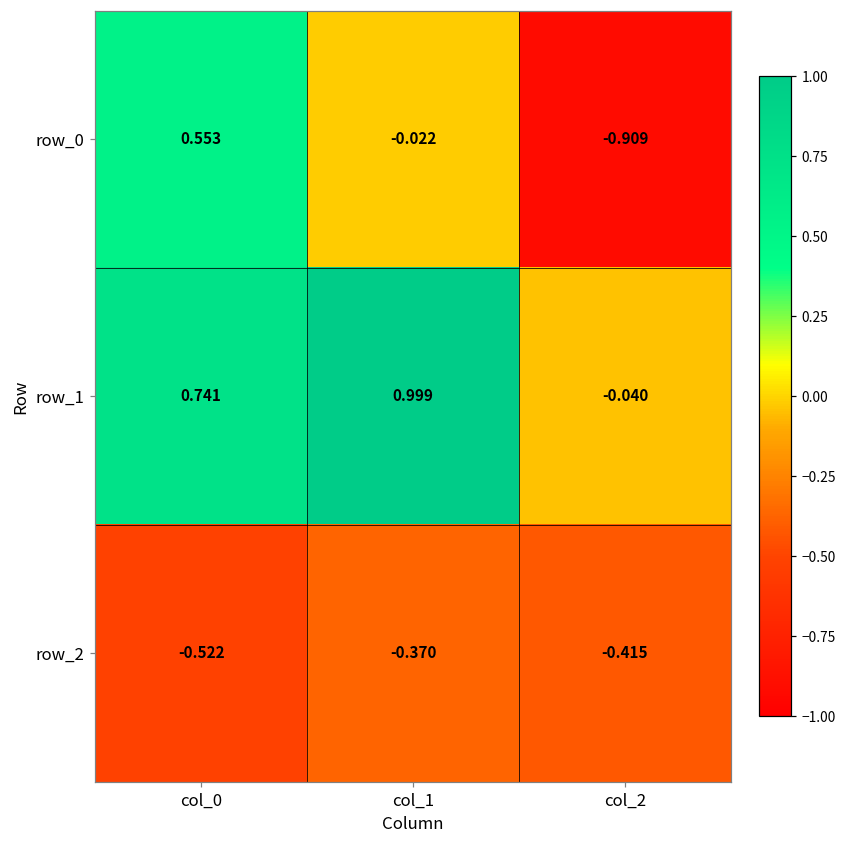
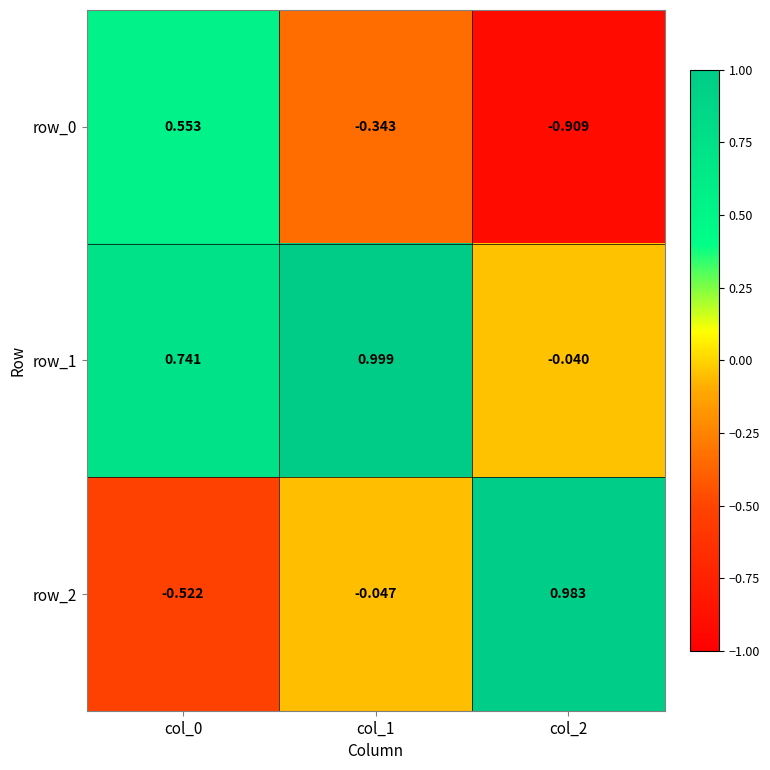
row_0, col_1: -0.022 -> -0.343
row_2, col_1: -0.370 -> -0.047
row_2, col_2: -0.415 -> 0.983
